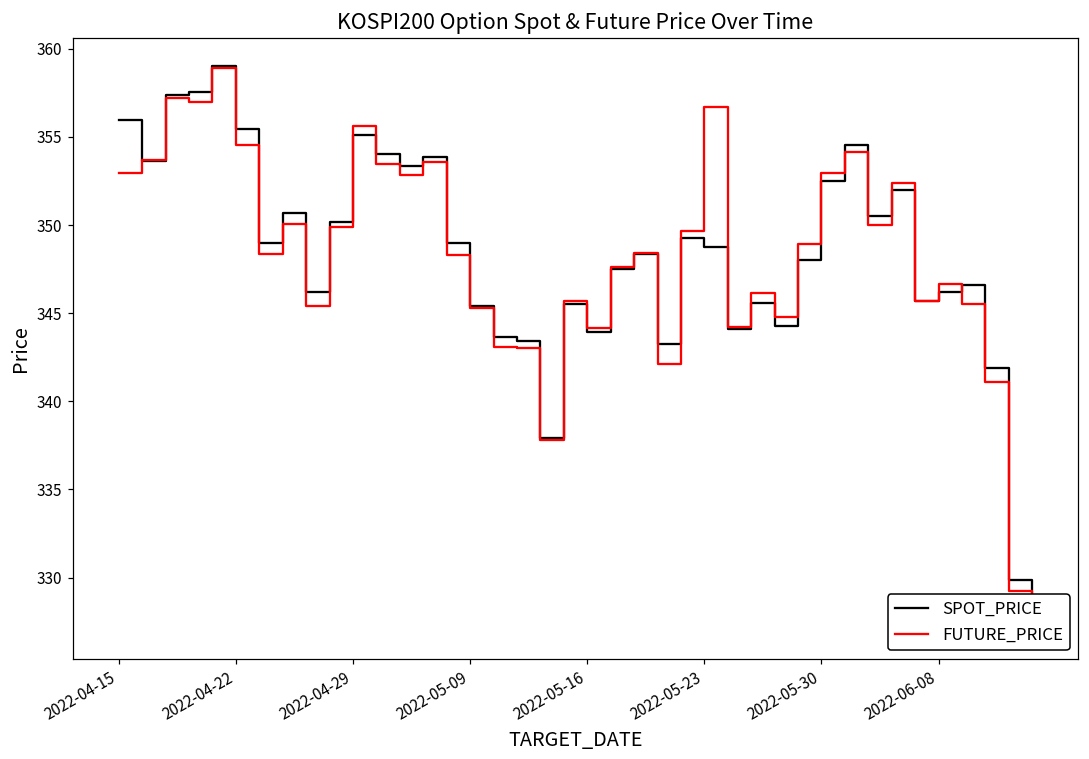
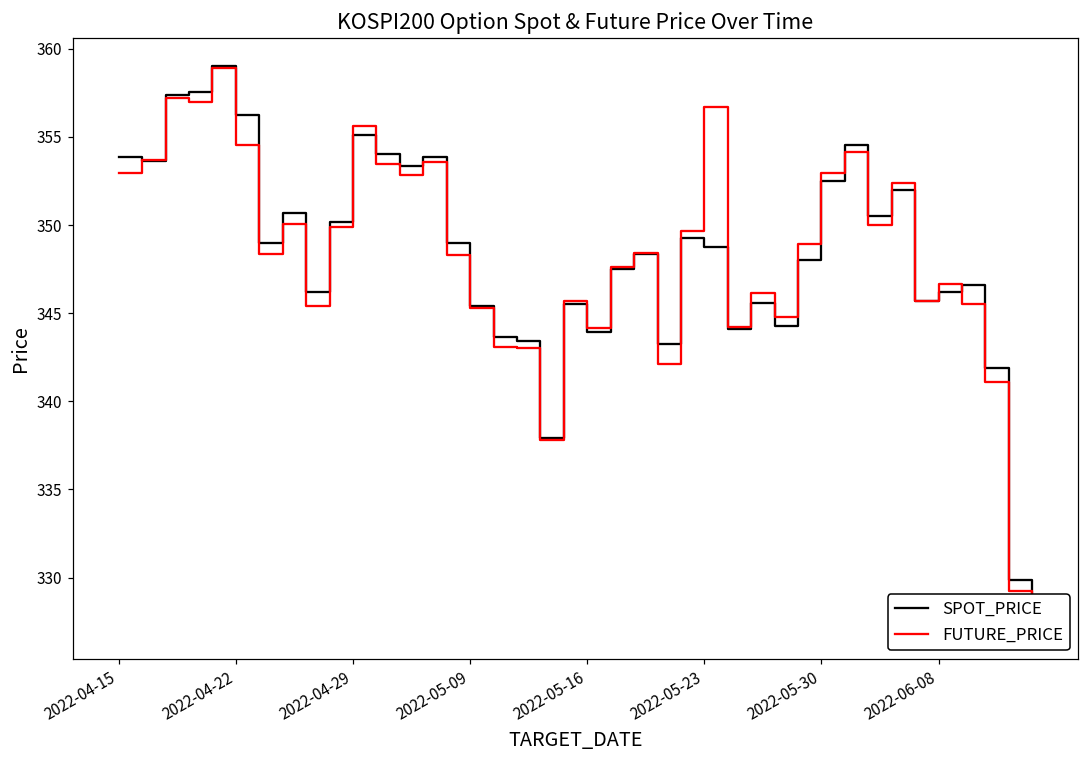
SPOT_PRICE, 2022-04-15: 356.0 -> 353.8
SPOT_PRICE, 2022-04-22: 355.4 -> 356.3
